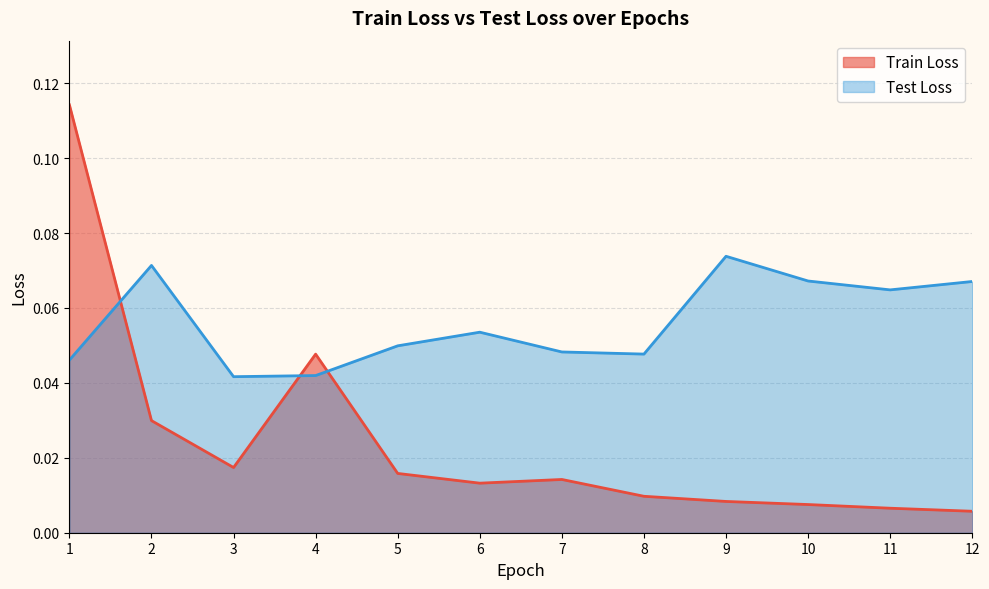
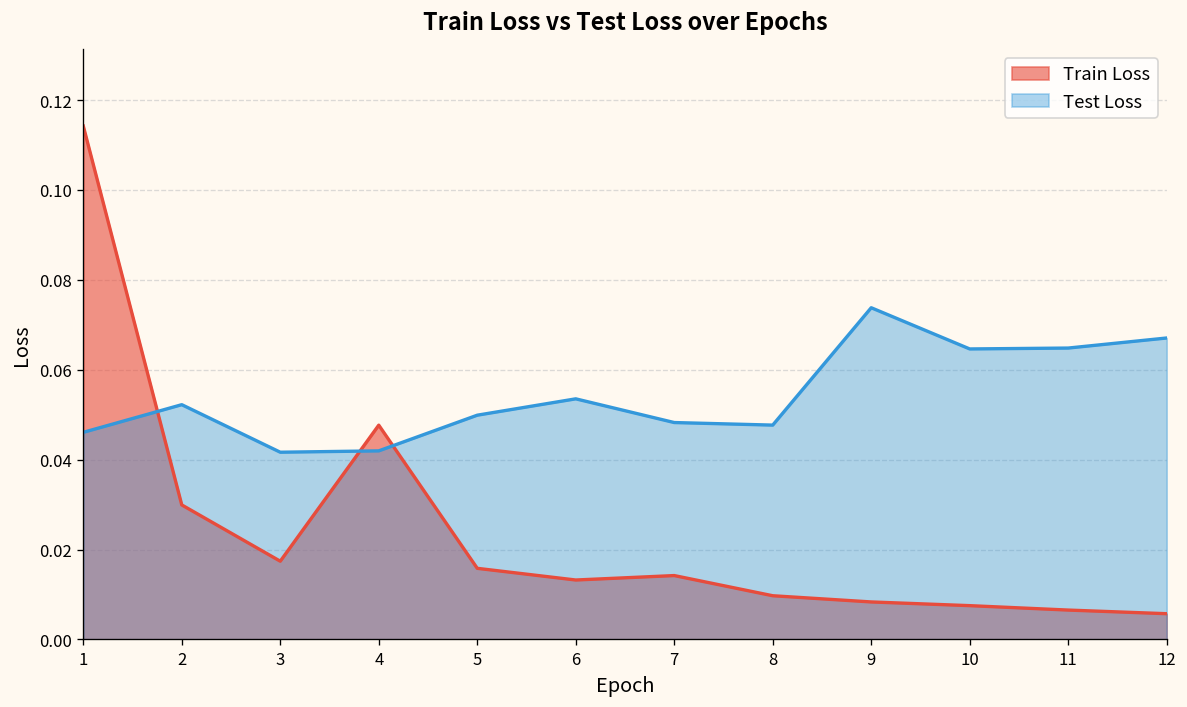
Test Loss, 2: 0.071 -> 0.052
Test Loss, 10: 0.067 -> 0.065
